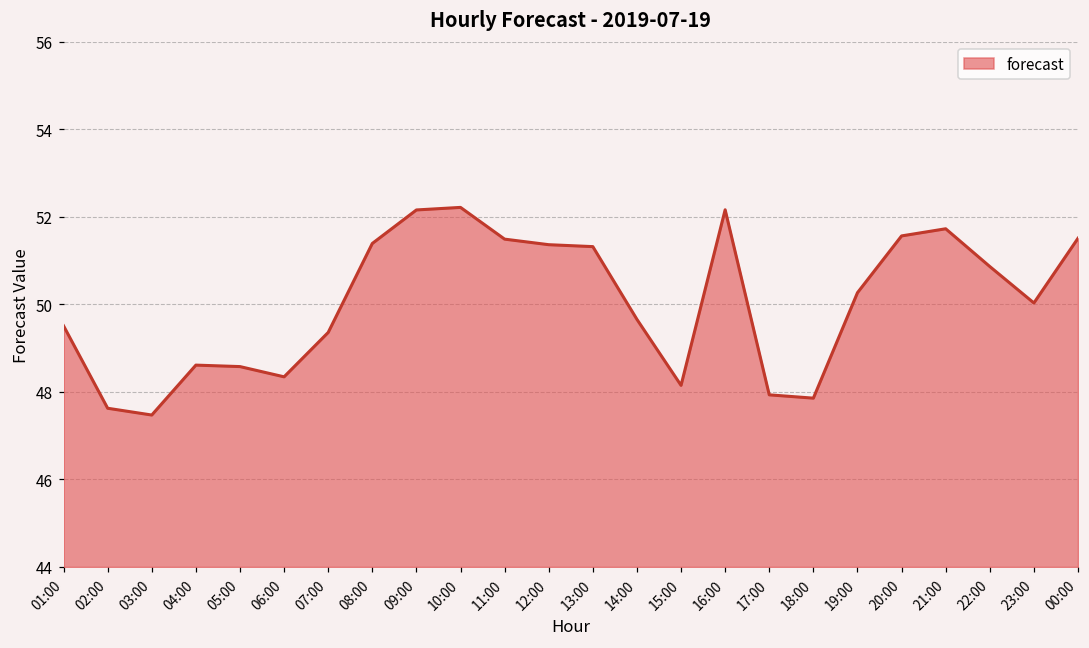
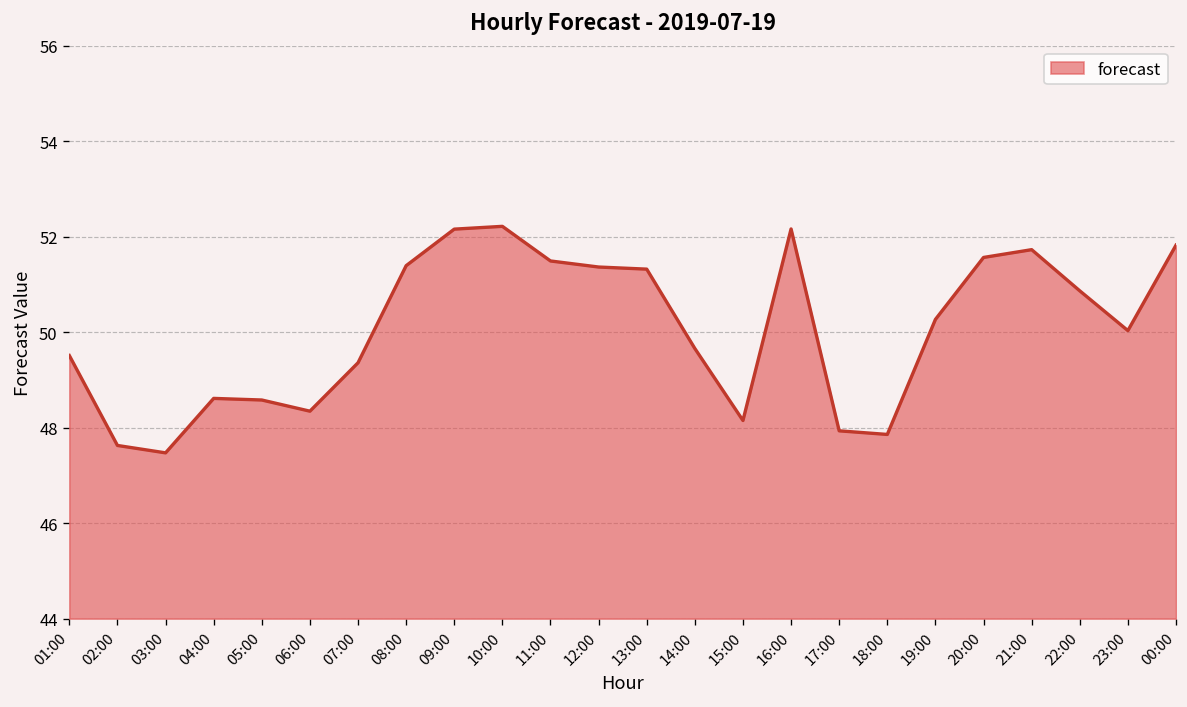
00:00: 51.5 -> 51.8
